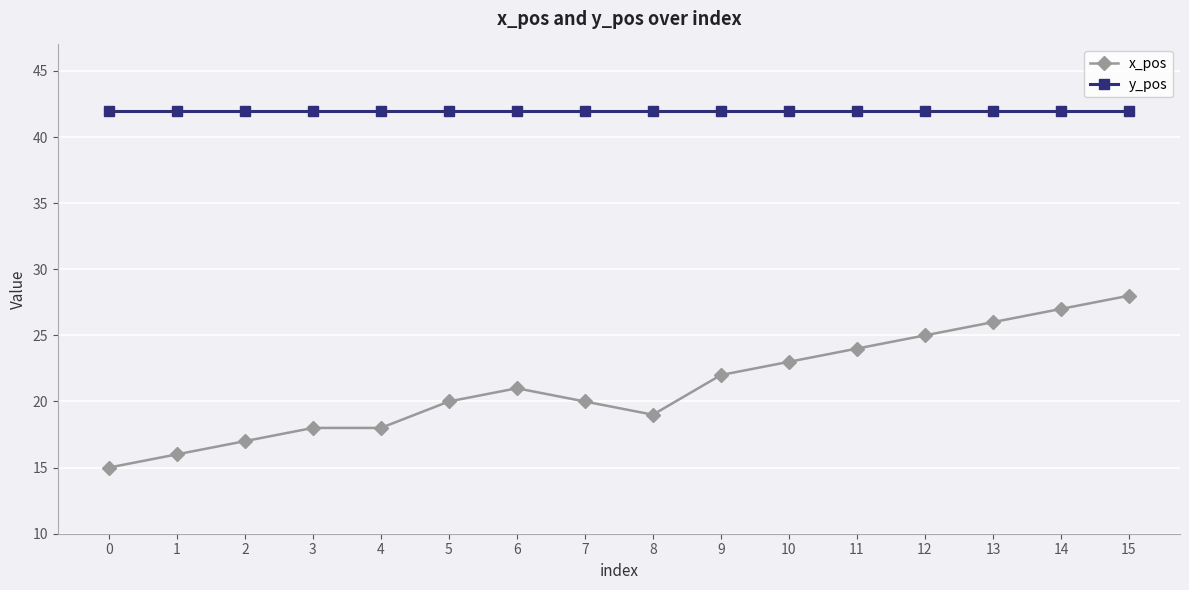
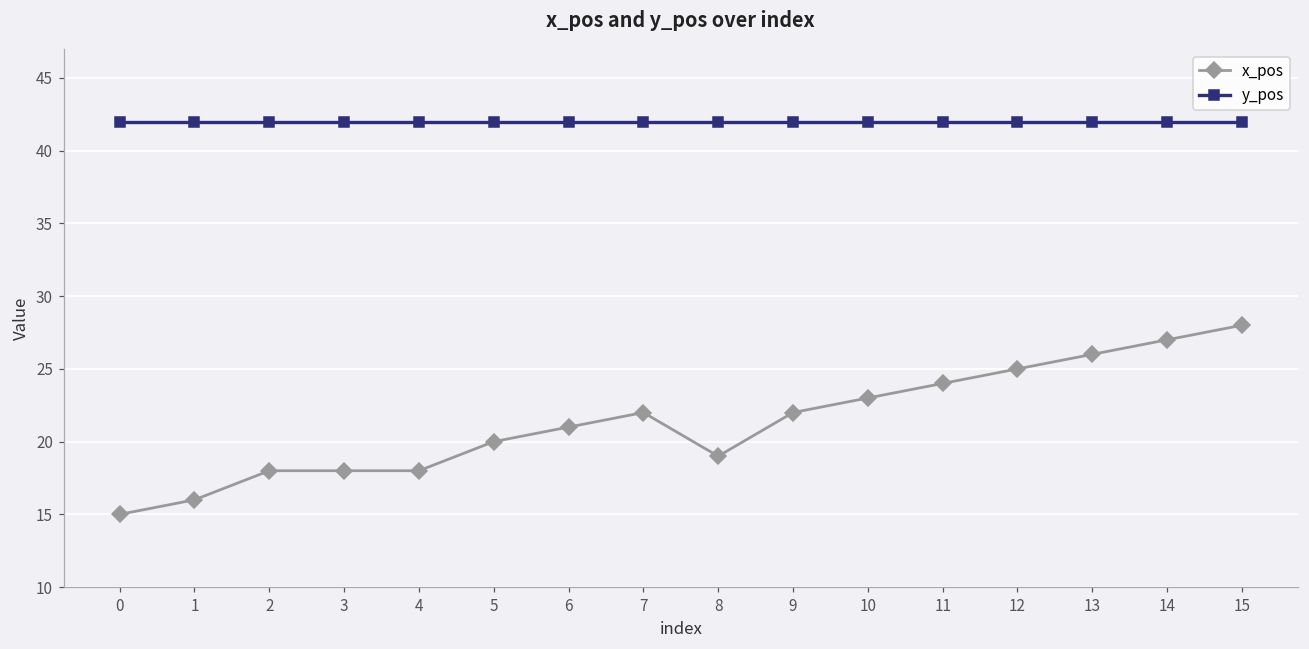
x_pos, 2: 17 -> 18
x_pos, 7: 20 -> 22
